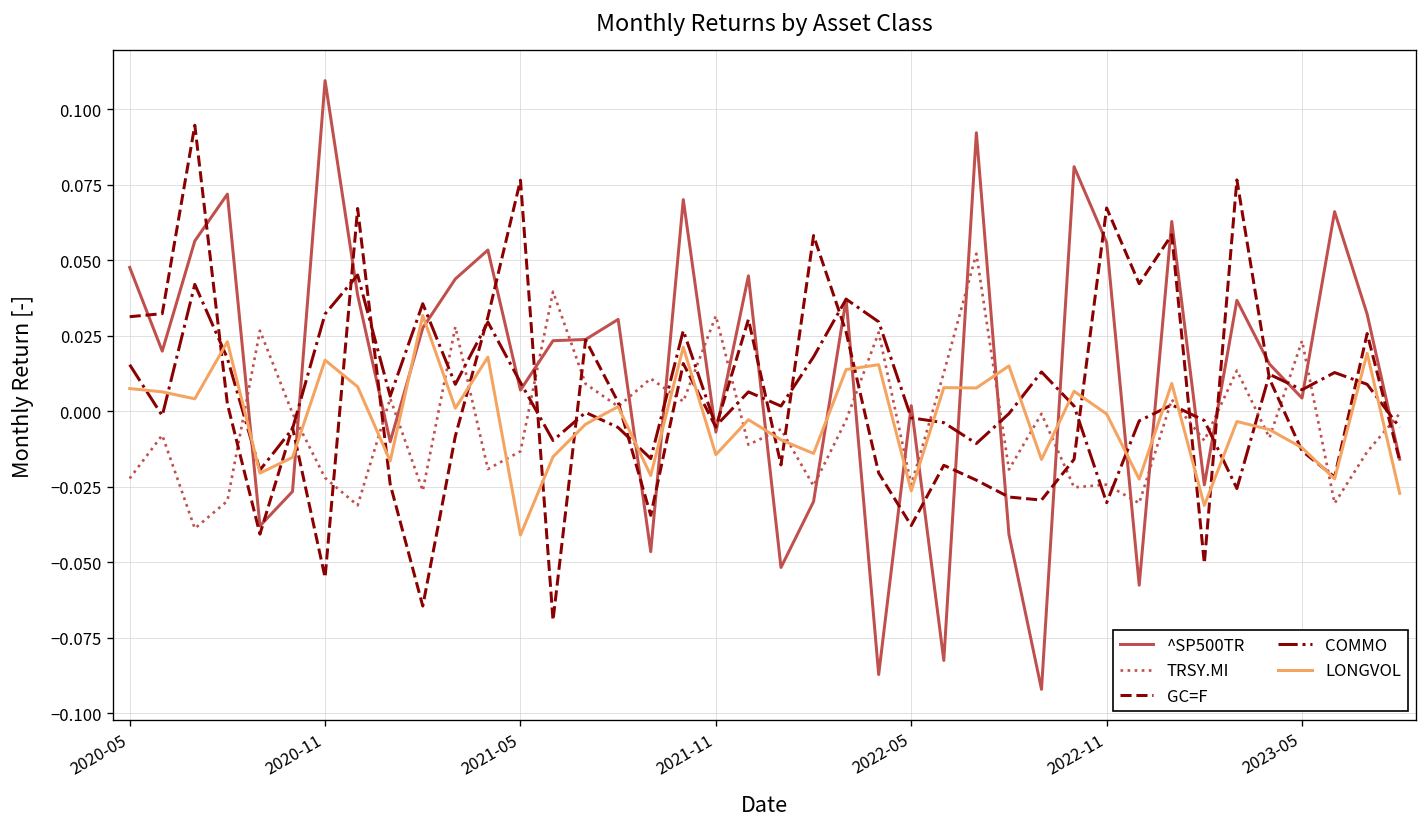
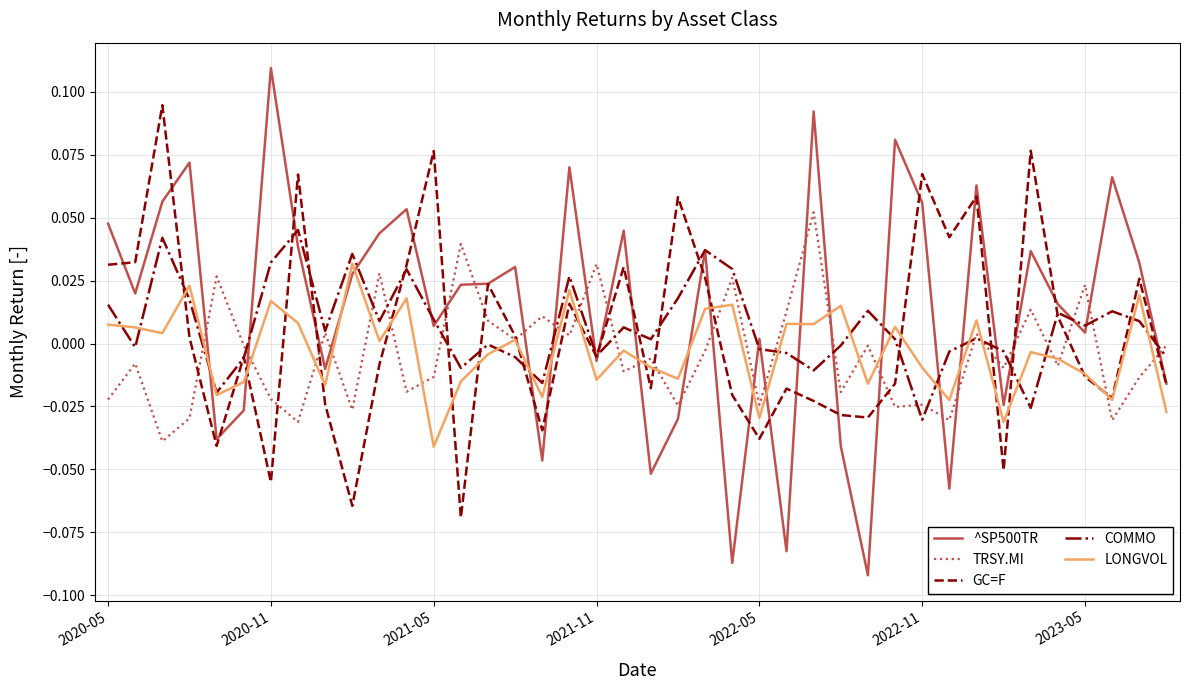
LONGVOL, 2022-05: -0.026 -> -0.030
LONGVOL, 2022-11: -0.001 -> -0.010
